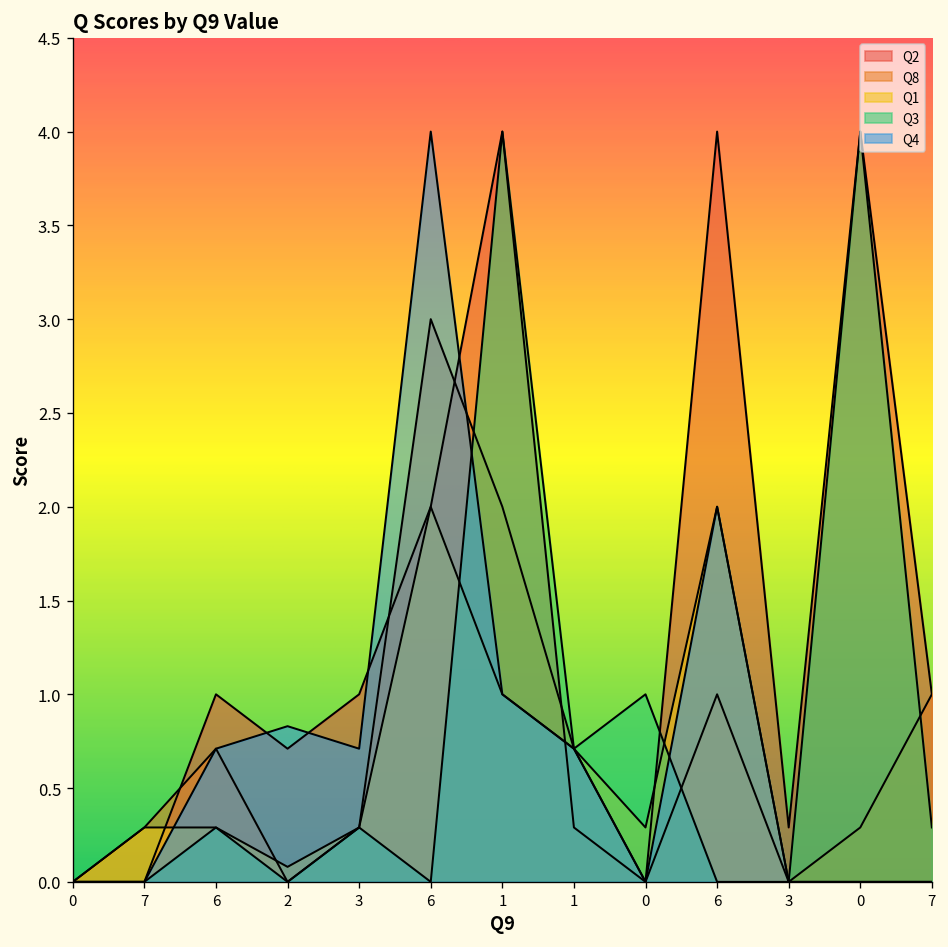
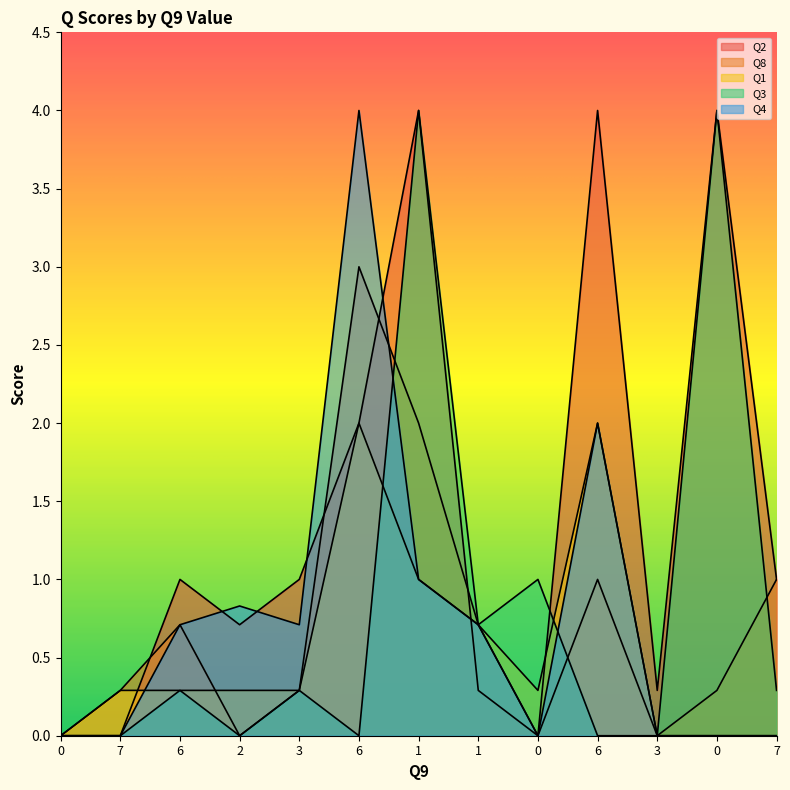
Q1, 2: 0.08 -> 0.29
